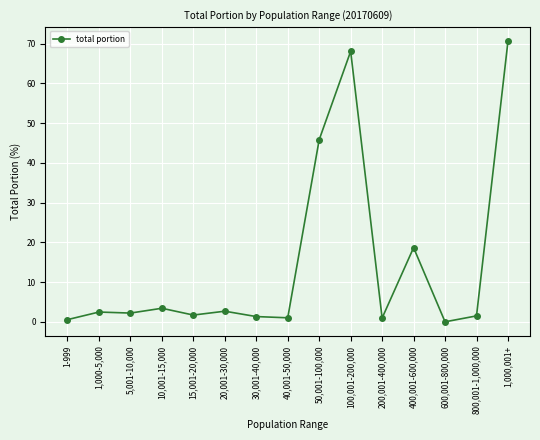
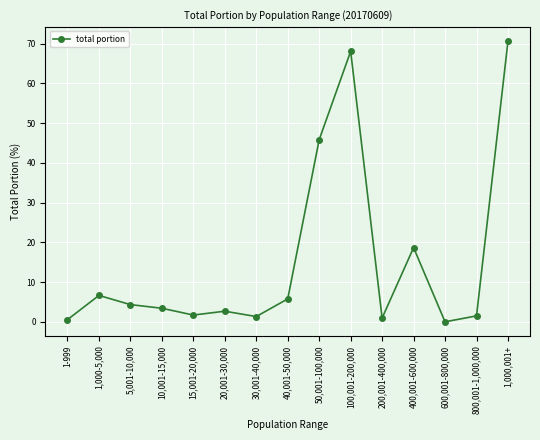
1,000-5,000: 2 -> 7
5,001-10,000: 2 -> 4
40,001-50,000: 1 -> 6
